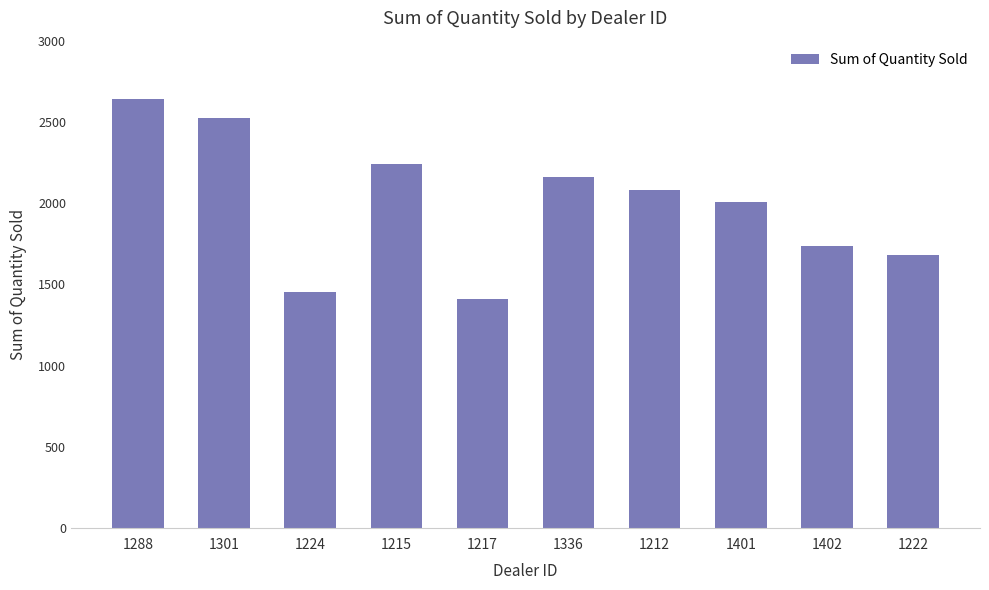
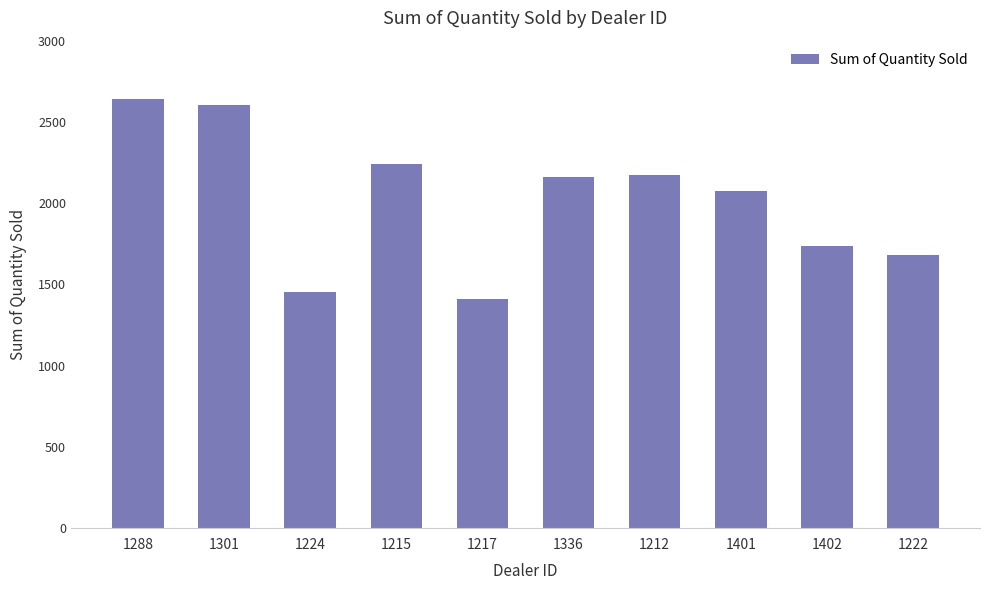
1301: 2520 -> 2600
1212: 2080 -> 2170
1401: 2010 -> 2070
